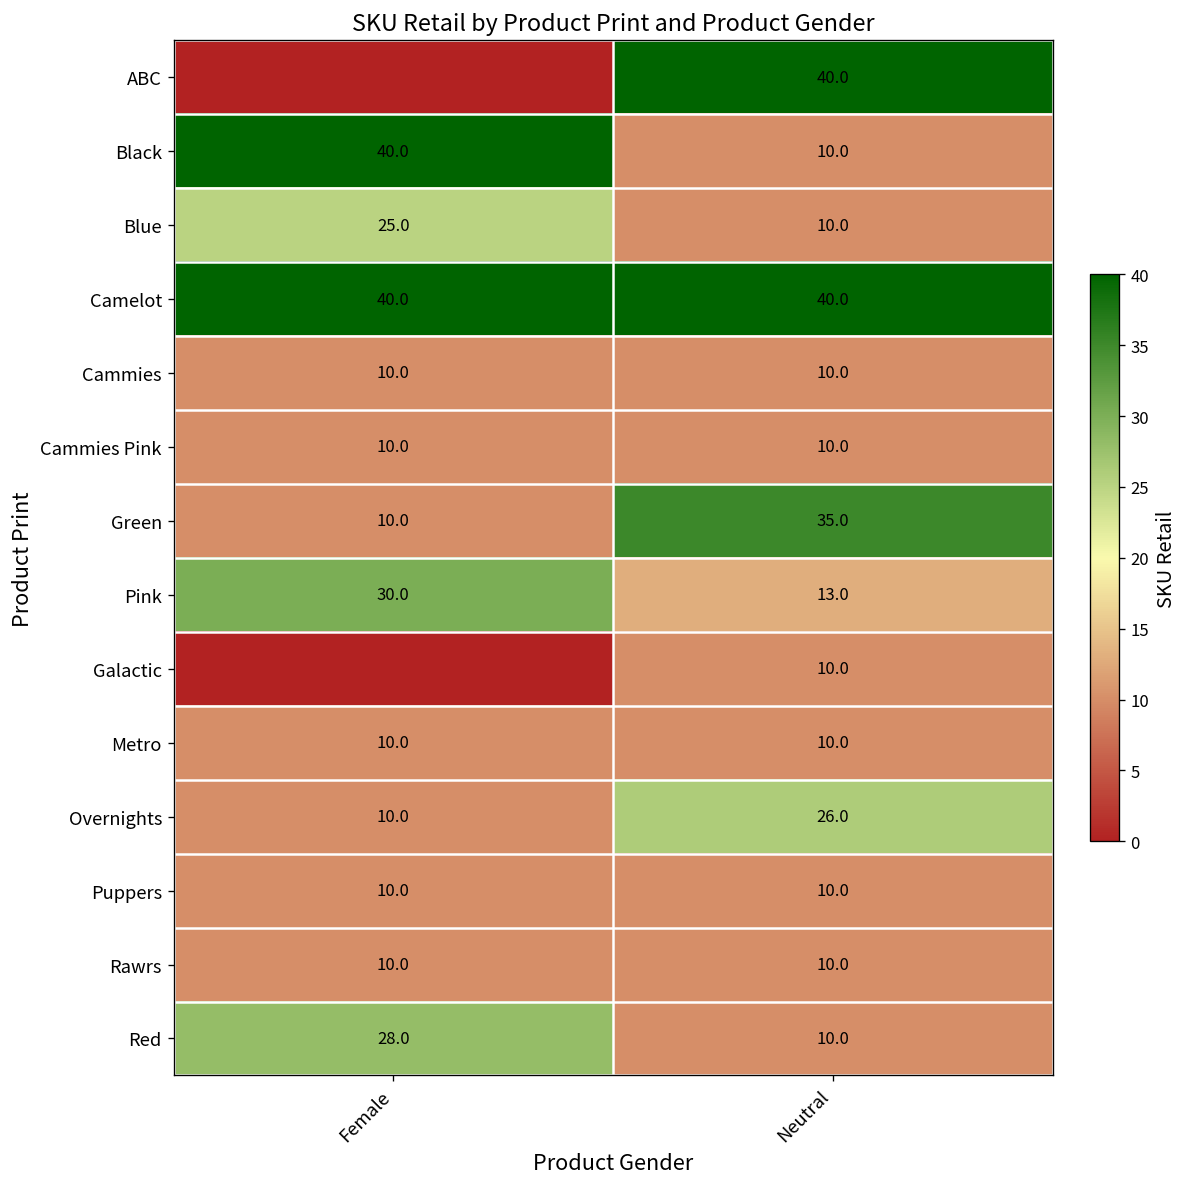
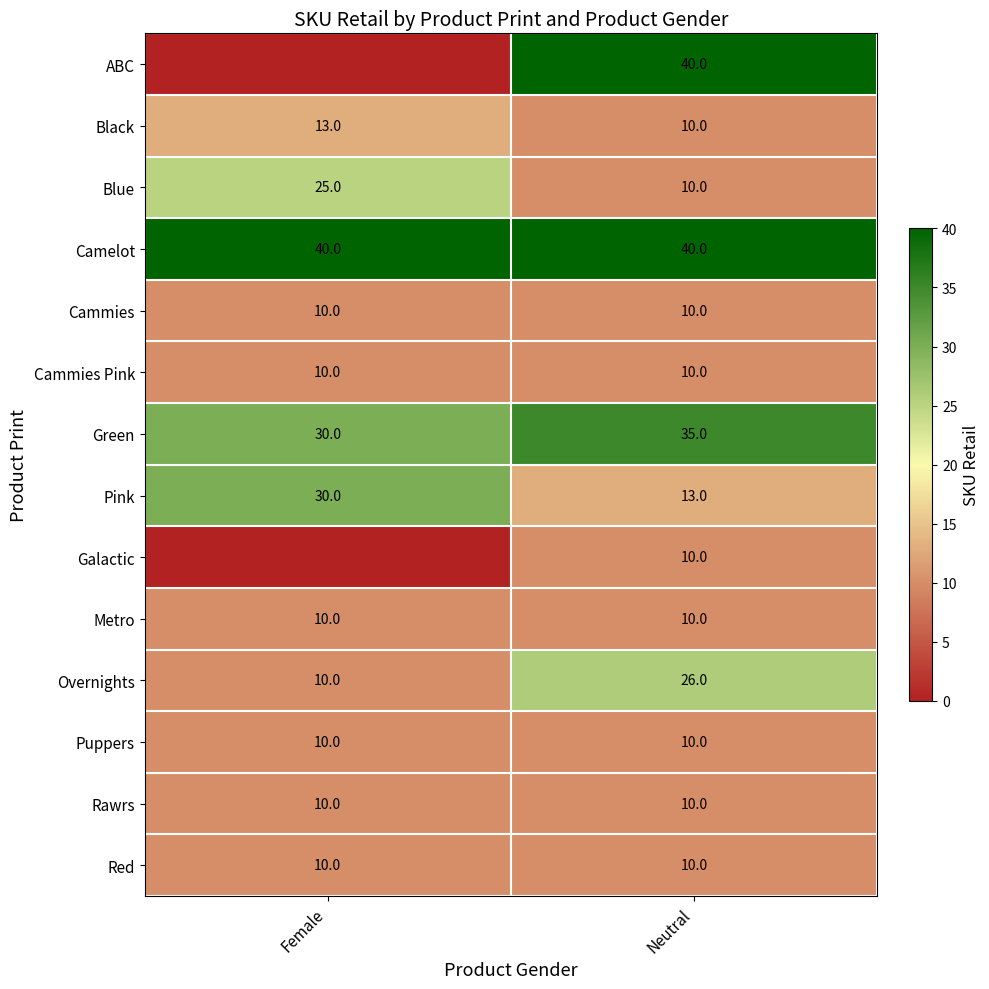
Black, Female: 40.0 -> 13.0
Green, Female: 10.0 -> 30.0
Red, Female: 28.0 -> 10.0
